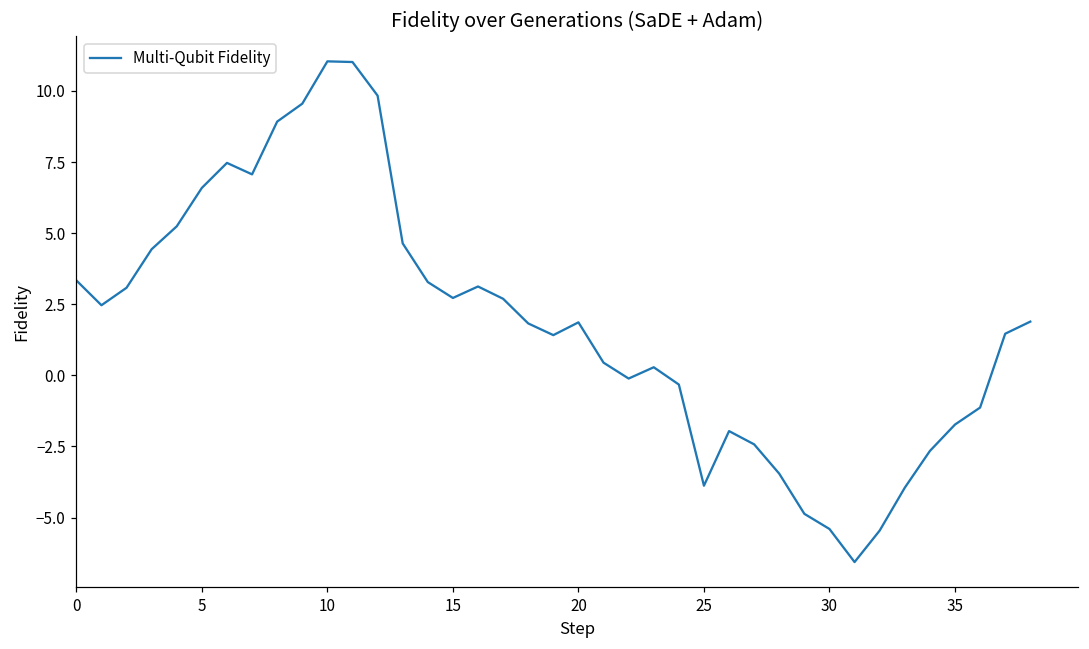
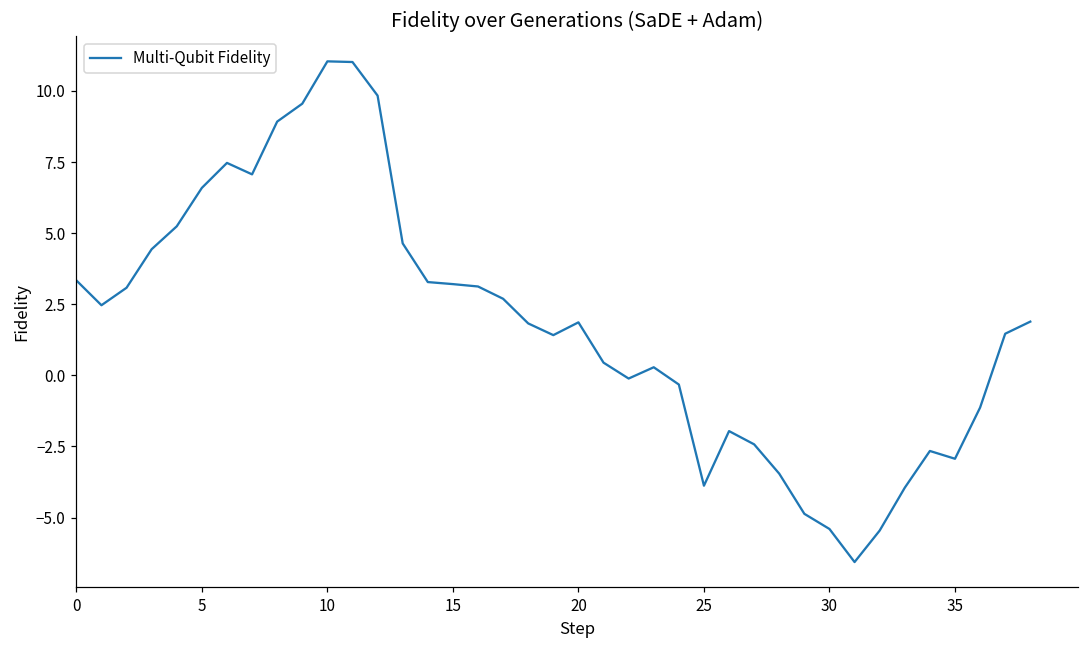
15: 2.7 -> 3.2
35: -1.7 -> -2.9
